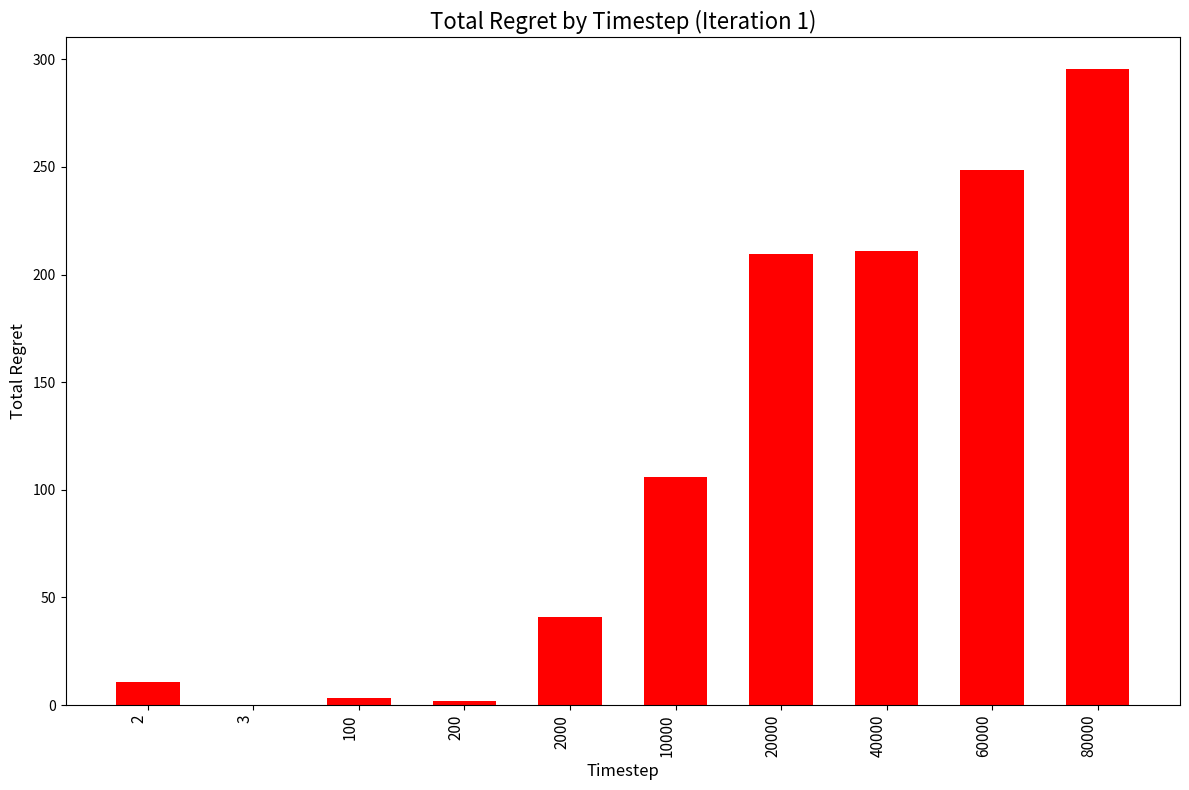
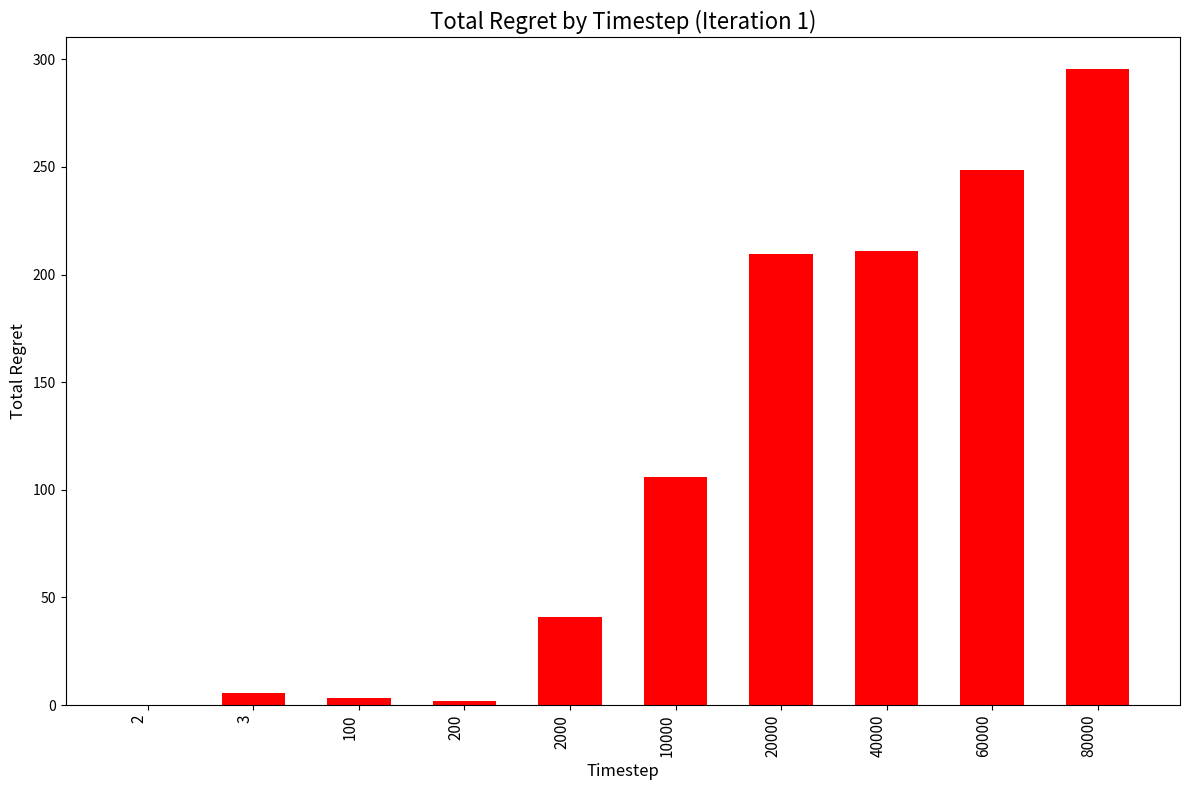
2: 11 -> 0
3: 0 -> 6
